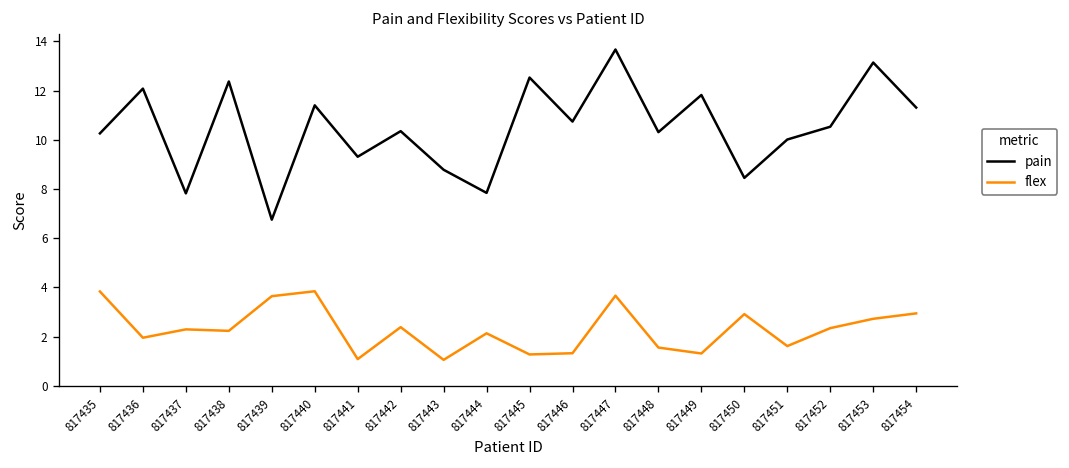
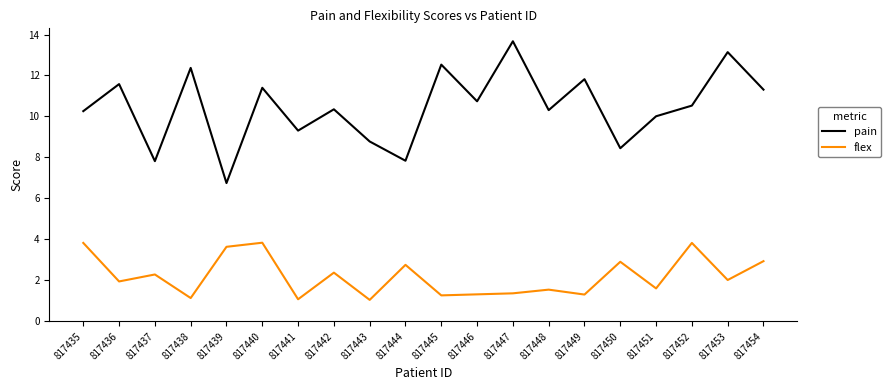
pain, 817436: 12.1 -> 11.6
flex, 817438: 2.2 -> 1.1
flex, 817444: 2.1 -> 2.8
flex, 817447: 3.7 -> 1.4
flex, 817452: 2.3 -> 3.8
flex, 817453: 2.7 -> 2.0
